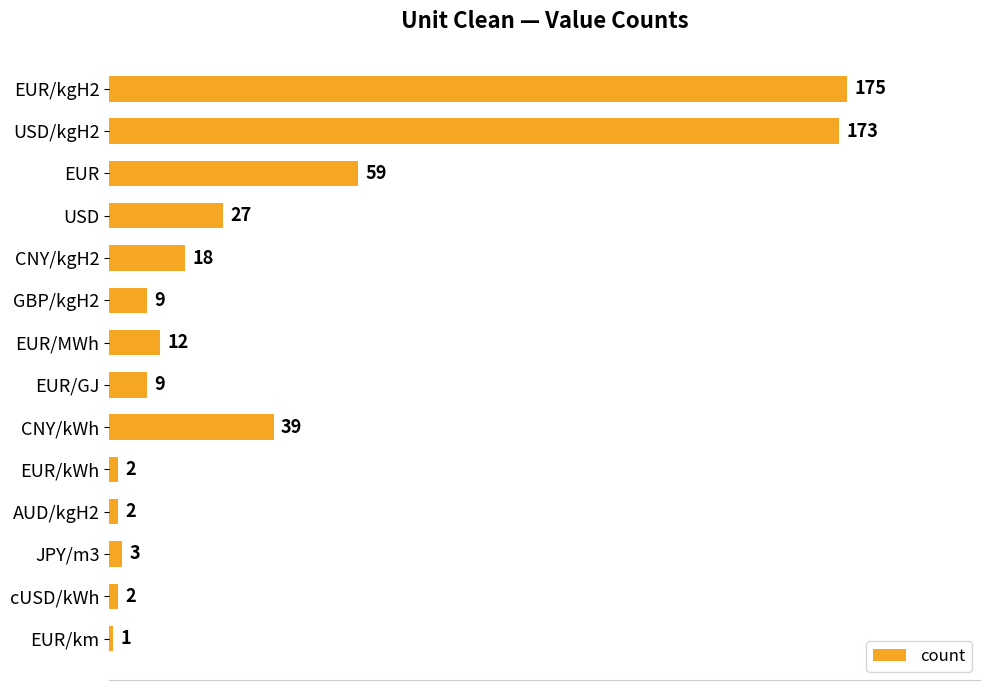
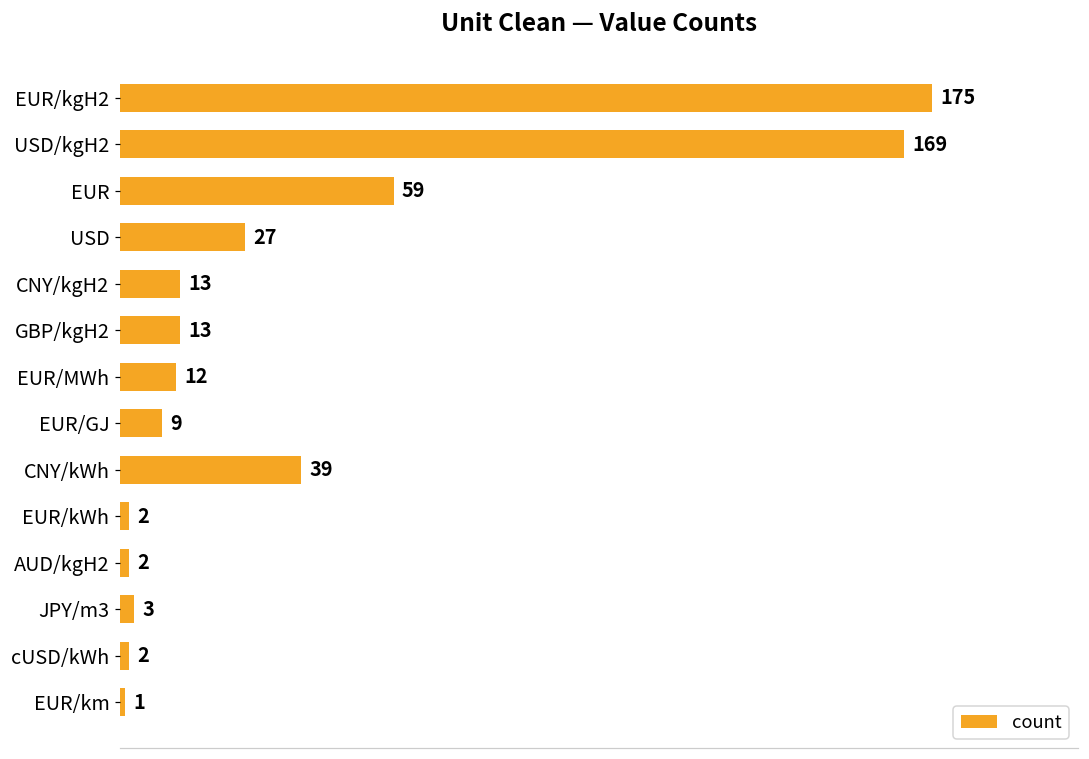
USD/kgH2: 173 -> 169
CNY/kgH2: 18 -> 13
GBP/kgH2: 9 -> 13
